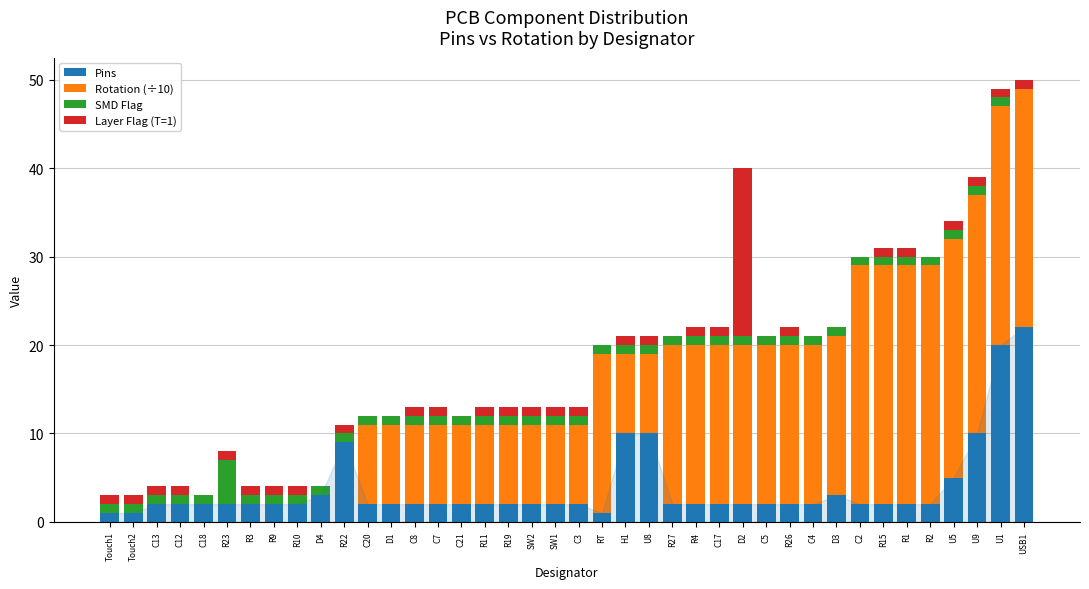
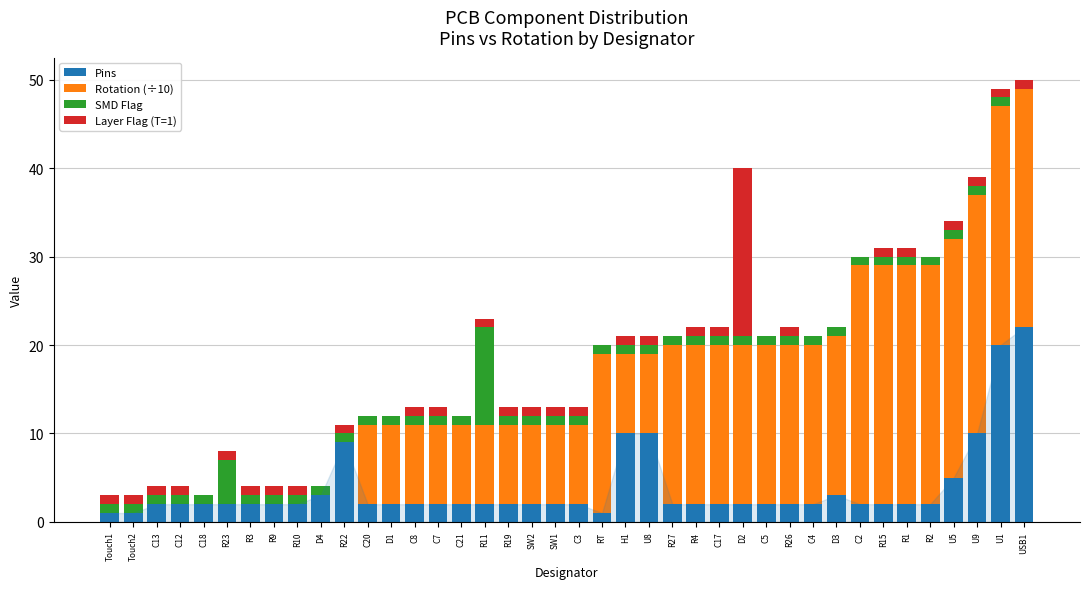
SMD Flag, R11: 1 -> 11
